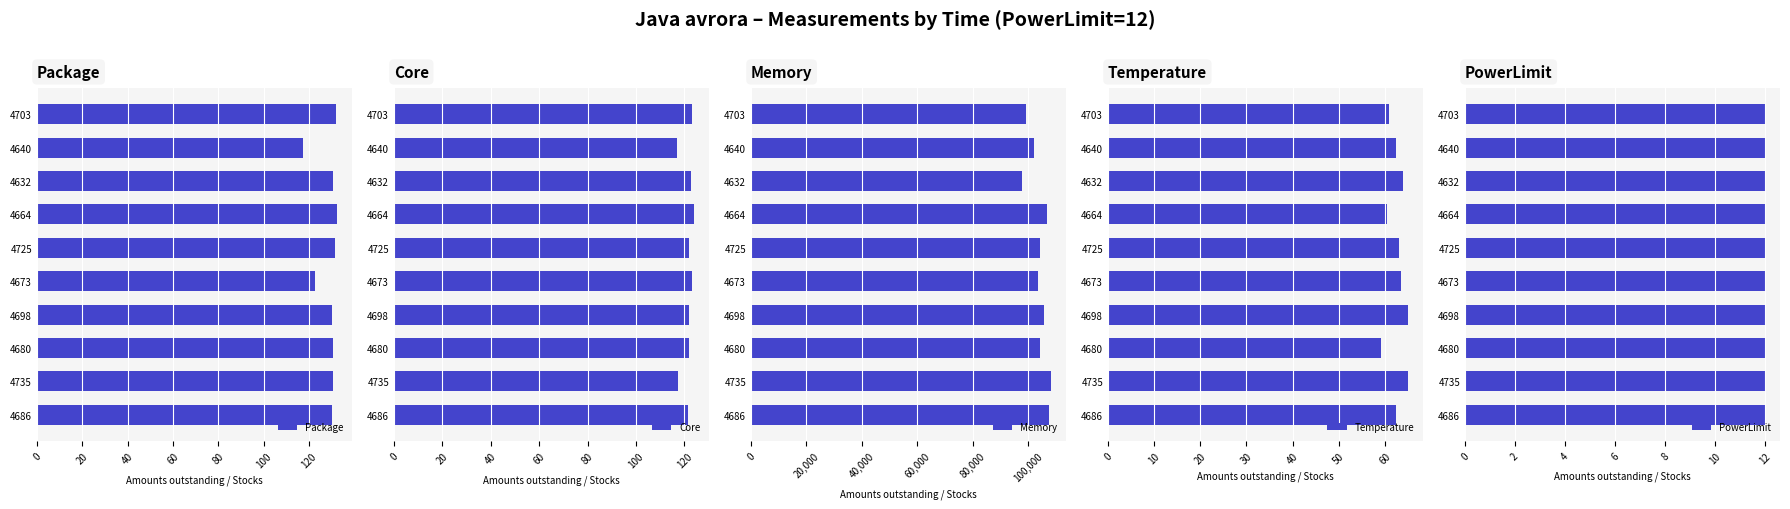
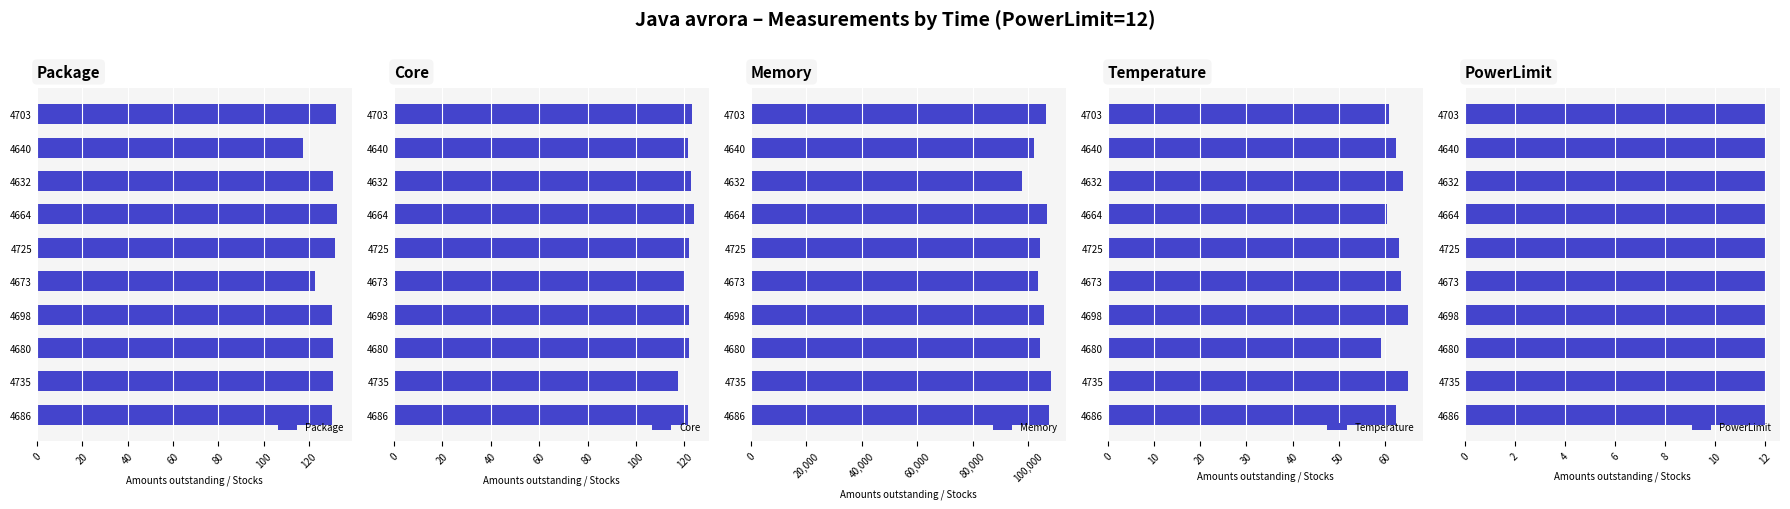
Core, 4640: 117 -> 122
Core, 4673: 123 -> 120
Memory, 4703: 99,000 -> 106,000
